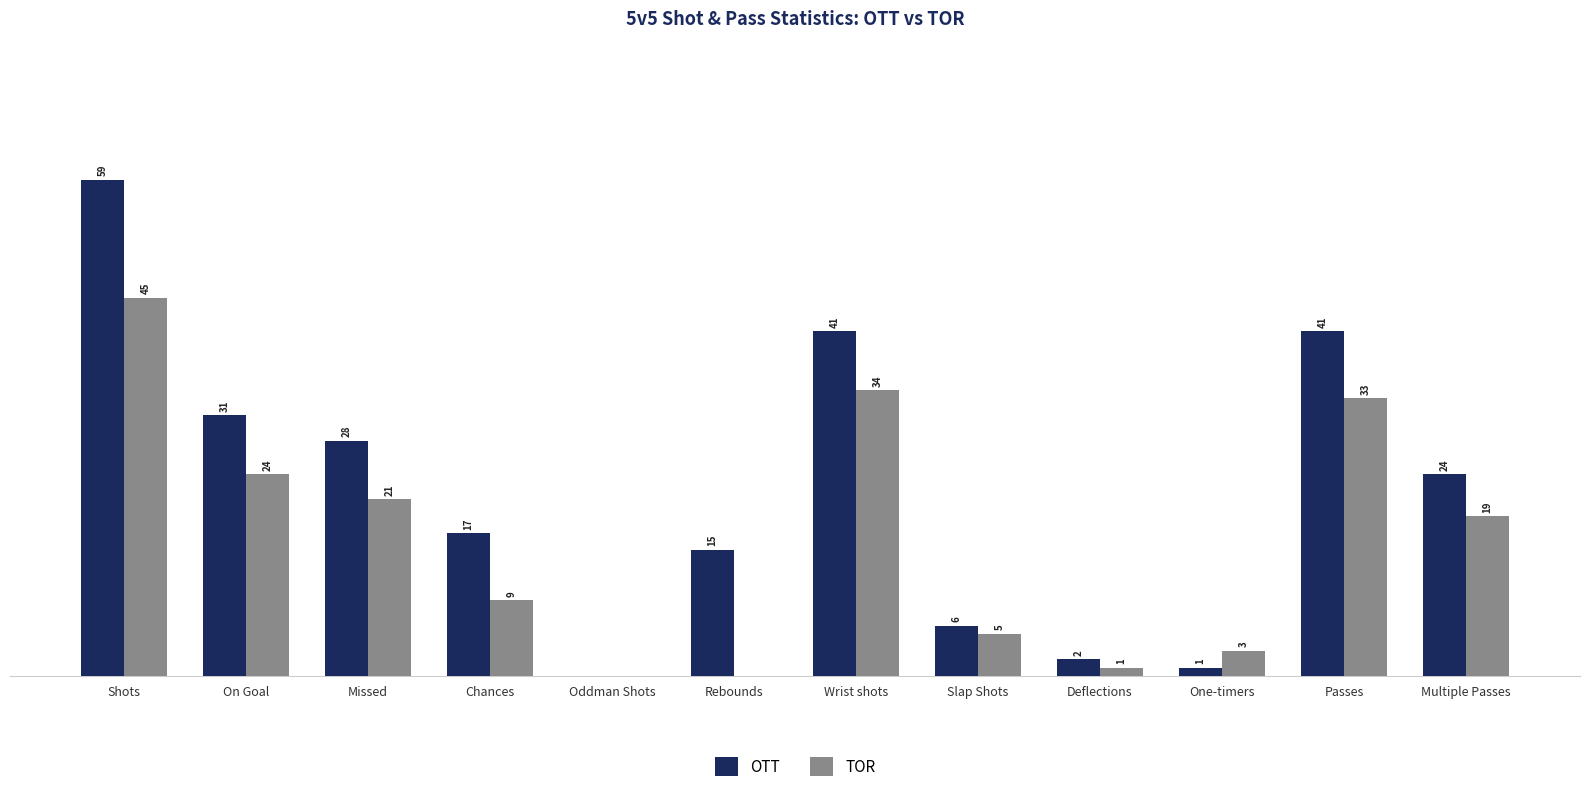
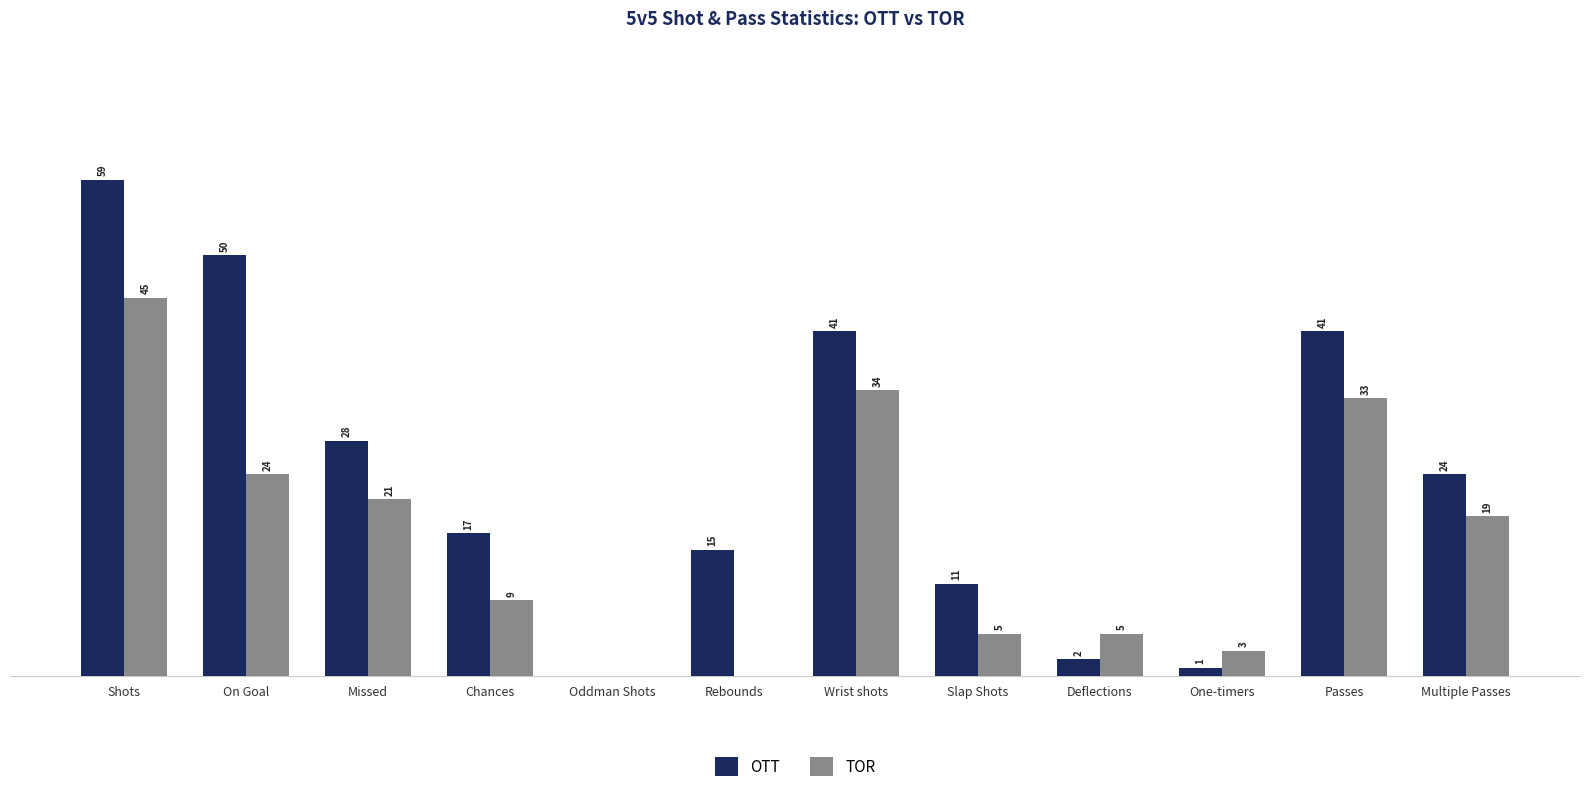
OTT, On Goal: 31 -> 50
OTT, Slap Shots: 6 -> 11
TOR, Deflections: 1 -> 5
